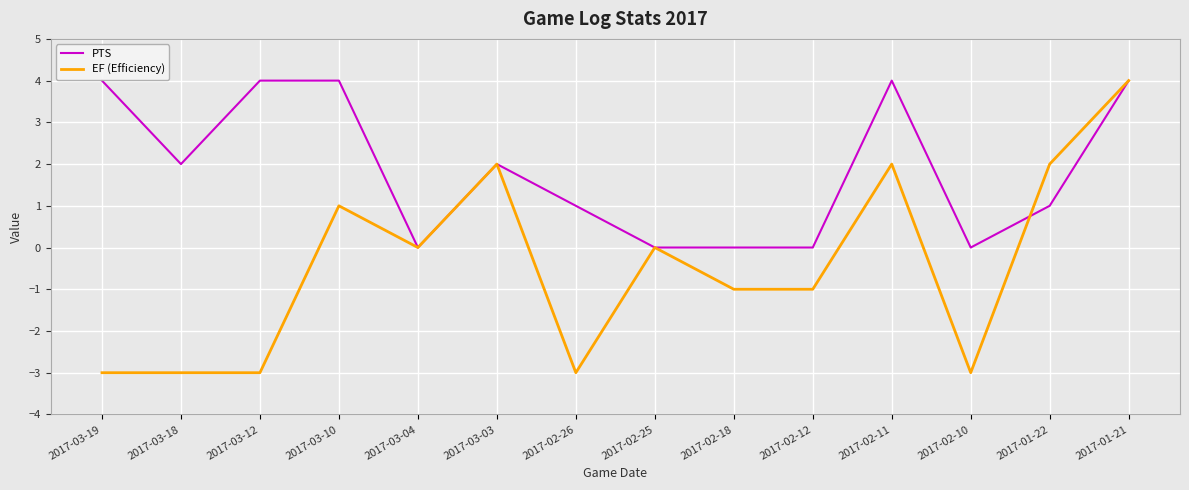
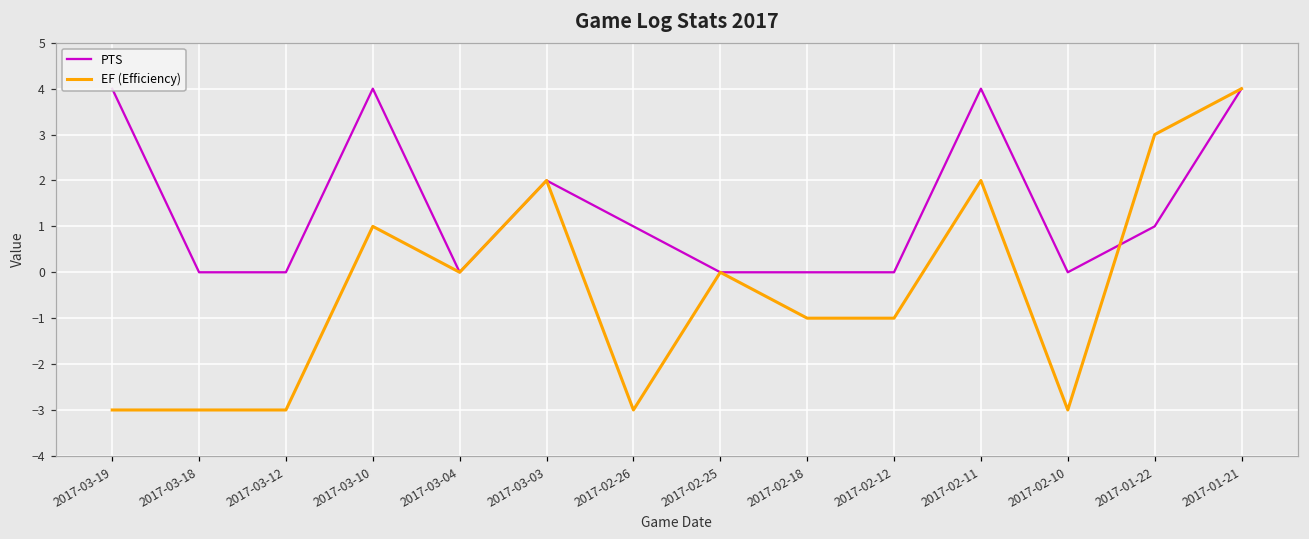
PTS, 2017-03-18: 2 -> 0
PTS, 2017-03-12: 4 -> 0
EF (Efficiency), 2017-01-22: 2 -> 3
